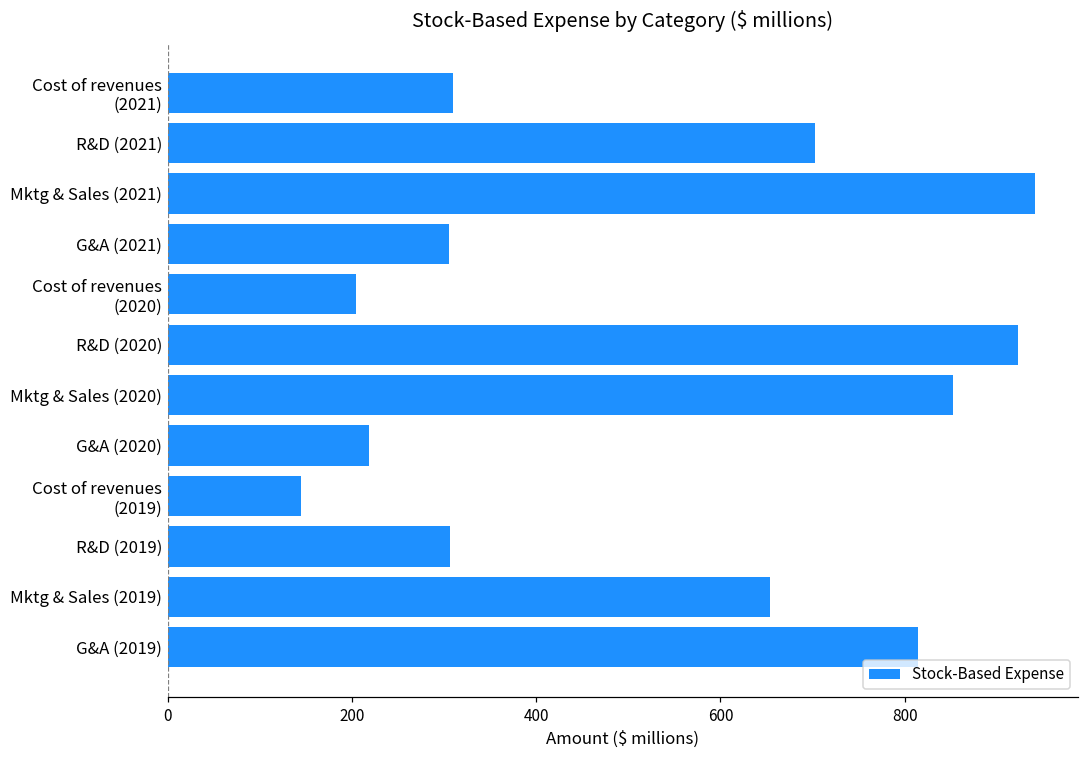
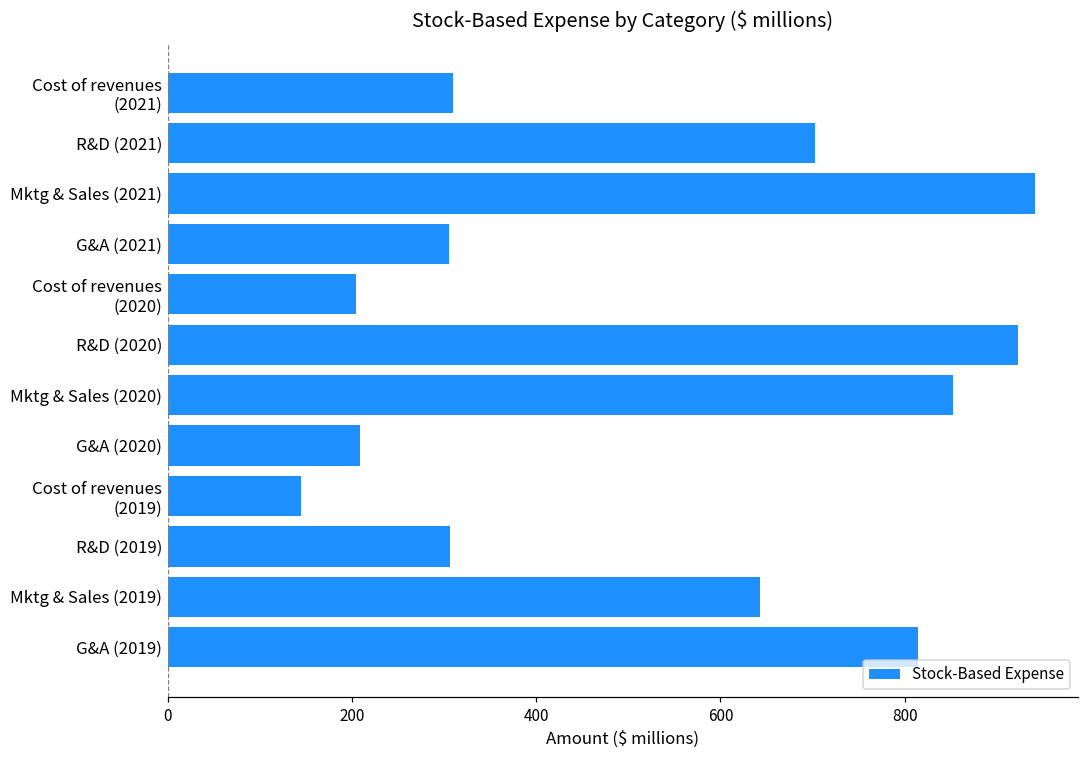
G&A (2020): 220 -> 210
Mktg & Sales (2019): 650 -> 640
